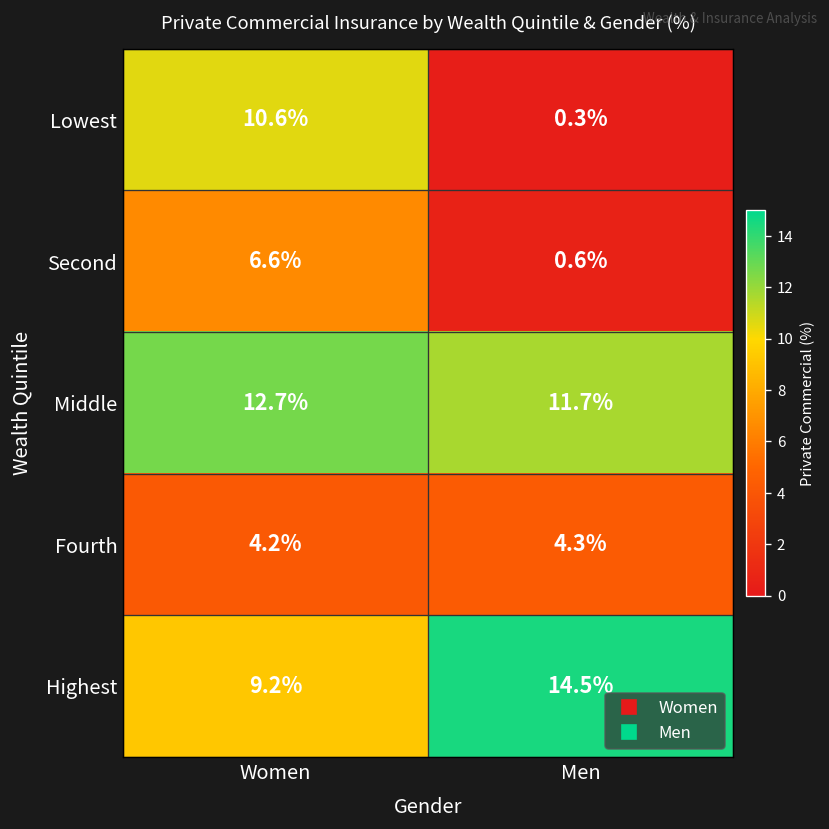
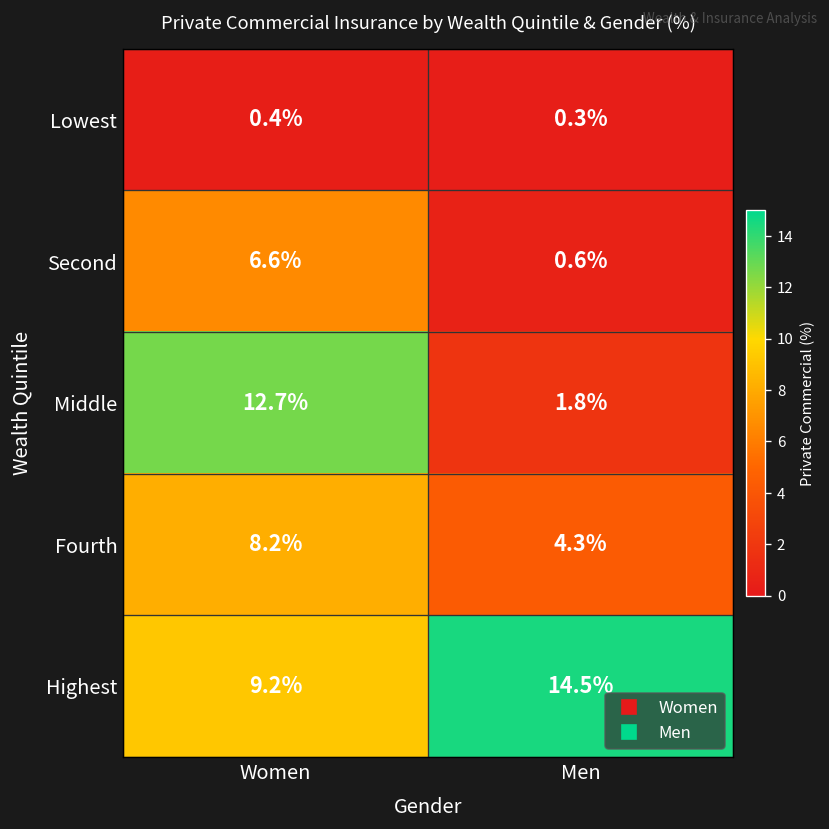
Lowest, Women: 10.6% -> 0.4%
Middle, Men: 11.7% -> 1.8%
Fourth, Women: 4.2% -> 8.2%
